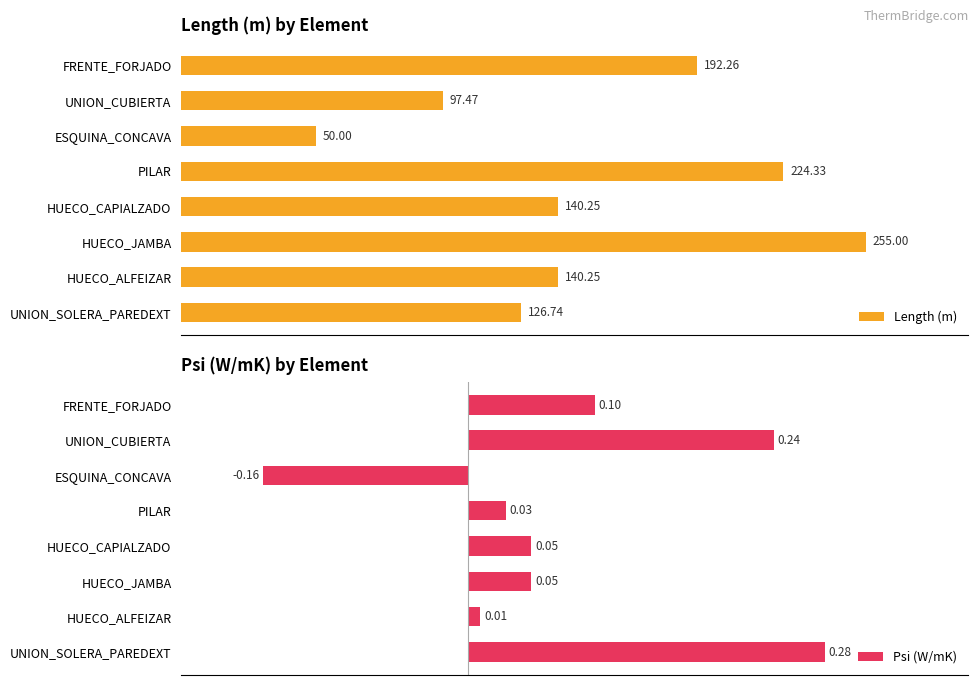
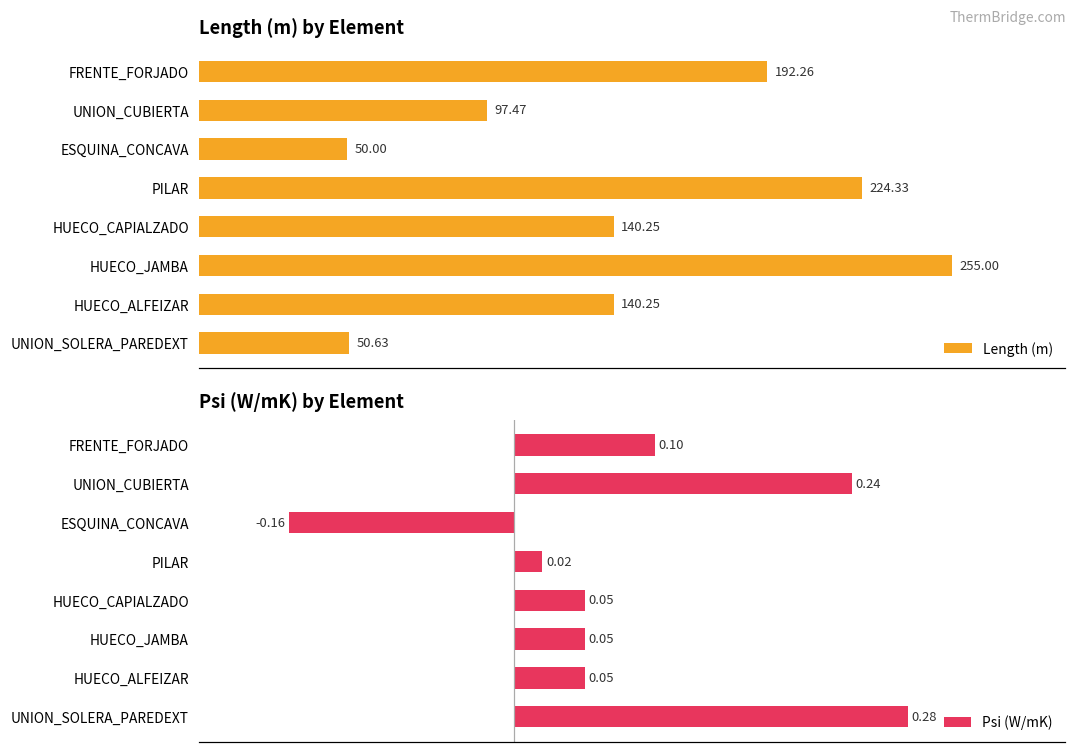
Length (m) by Element, UNION_SOLERA_PAREDEXT: 126.74 -> 50.63
Psi (W/mK) by Element, PILAR: 0.03 -> 0.02
Psi (W/mK) by Element, HUECO_ALFEIZAR: 0.01 -> 0.05
